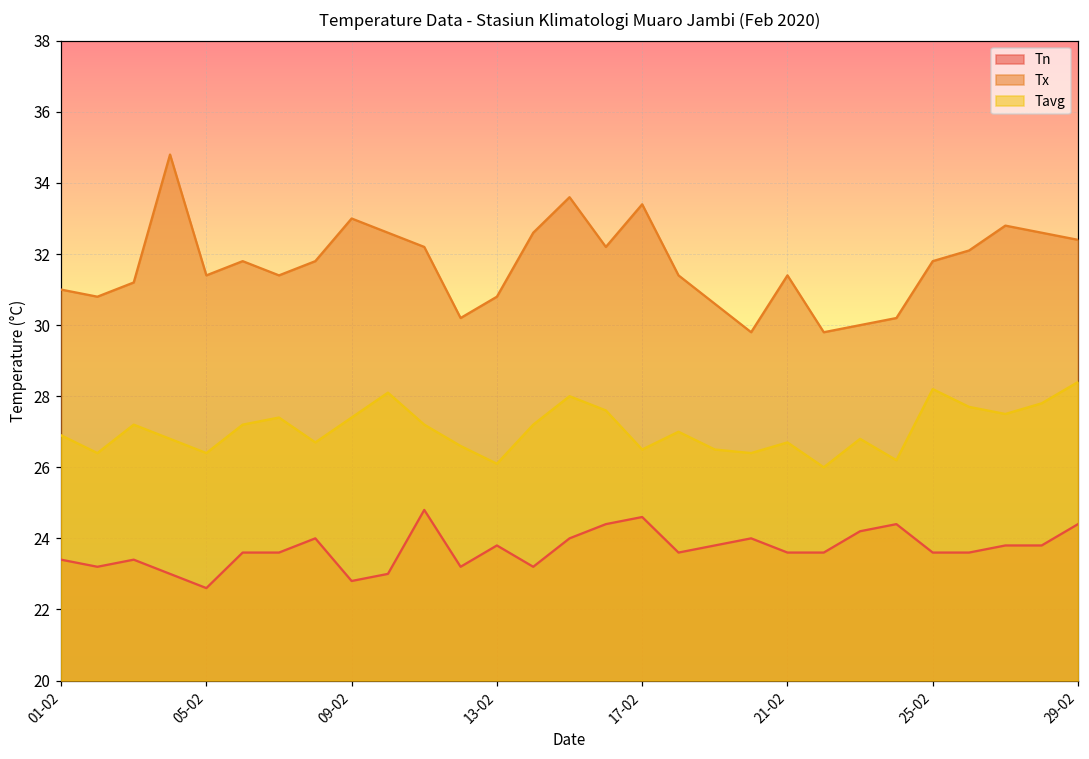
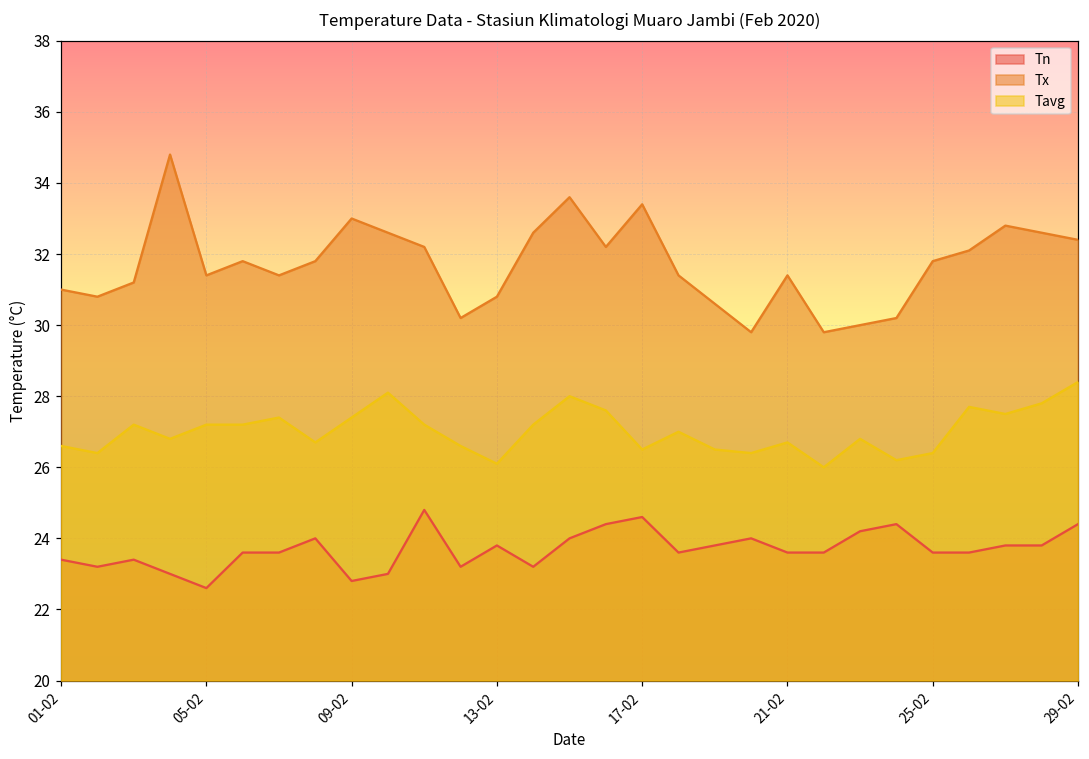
Tavg, 01-02: 26.9 -> 26.6
Tavg, 05-02: 26.4 -> 27.2
Tavg, 25-02: 28.2 -> 26.4
